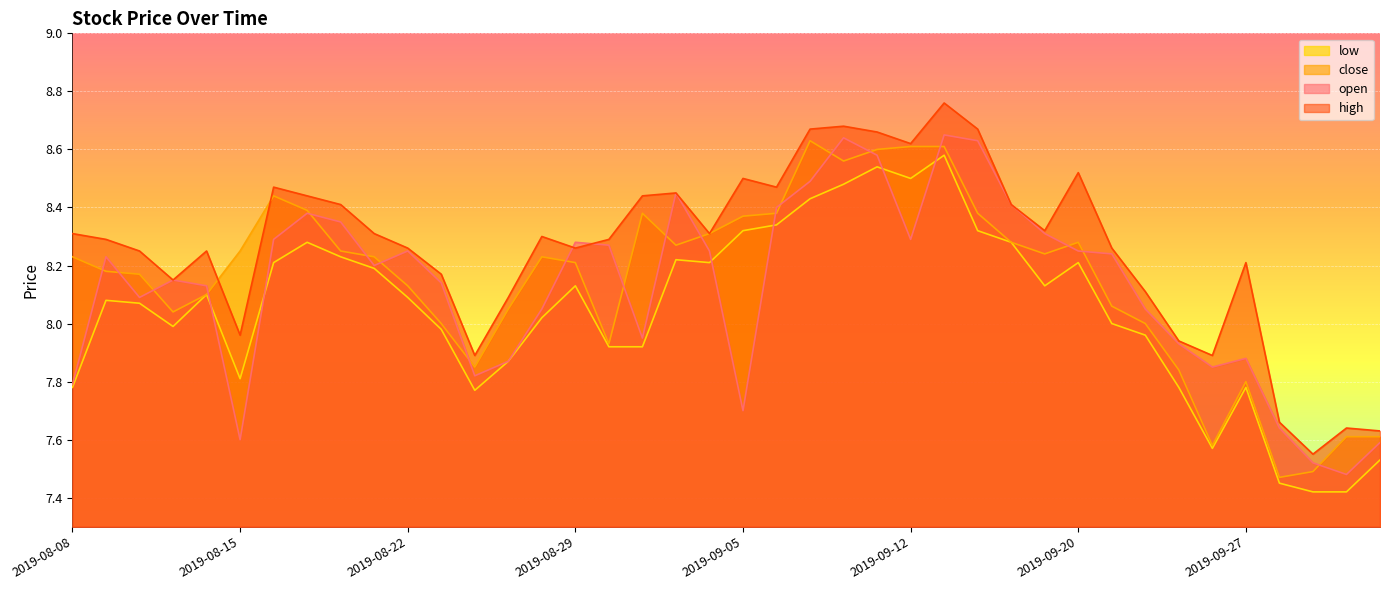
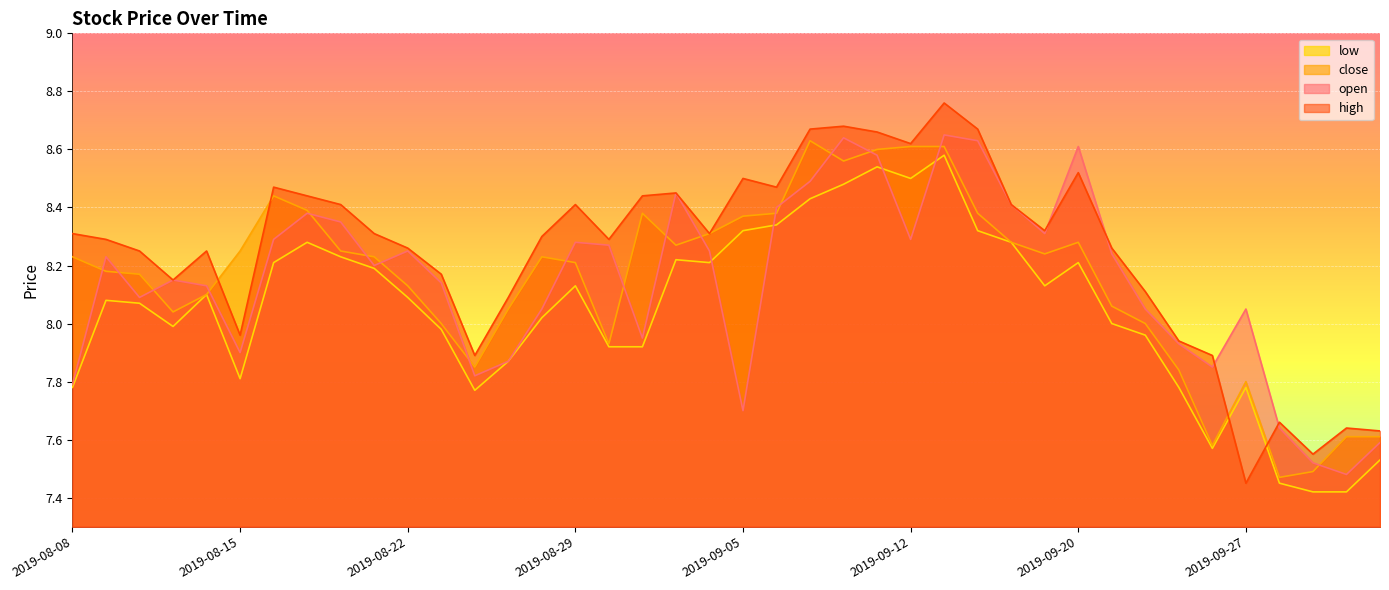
open, 2019-08-15: 7.6 -> 7.9
high, 2019-08-29: 8.26 -> 8.41
open, 2019-09-20: 8.25 -> 8.61
open, 2019-09-27: 7.88 -> 8.05
high, 2019-09-27: 8.21 -> 7.45
